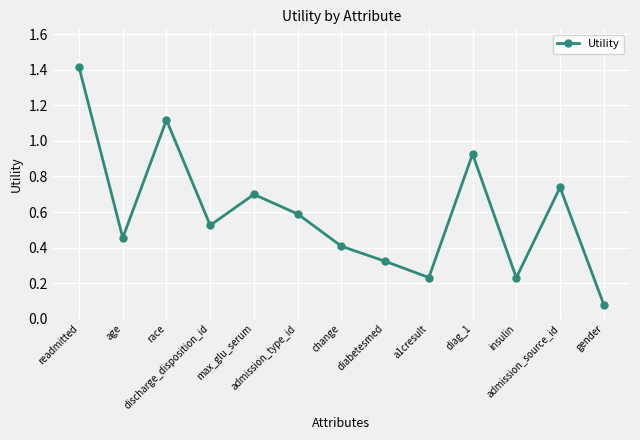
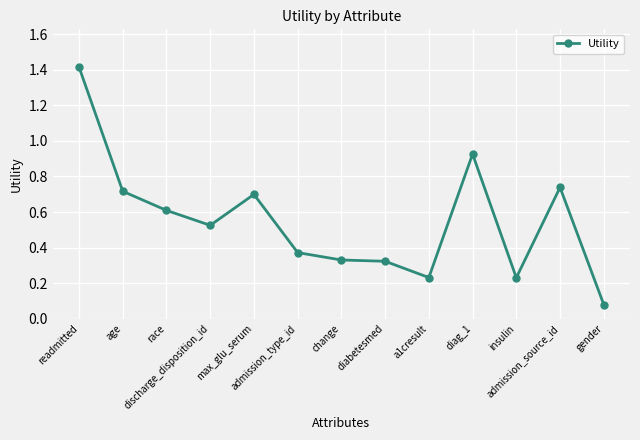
age: 0.46 -> 0.72
race: 1.12 -> 0.61
admission_type_id: 0.59 -> 0.37
change: 0.41 -> 0.33
